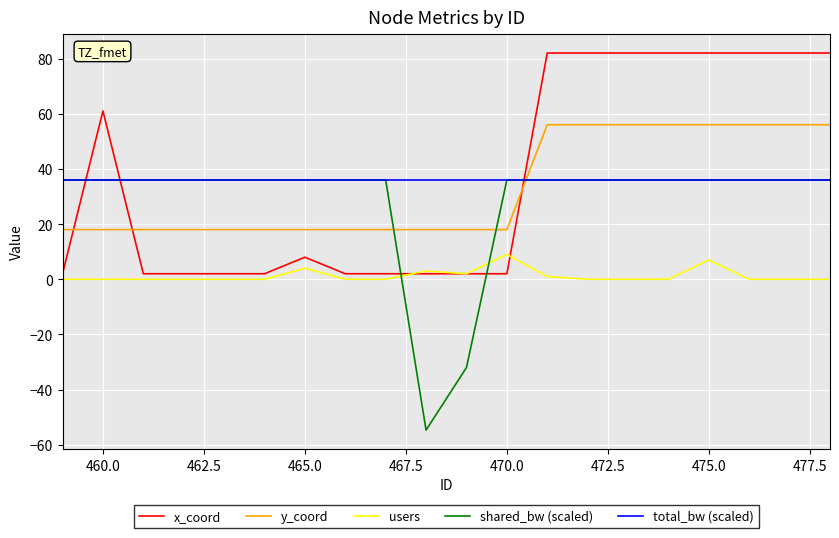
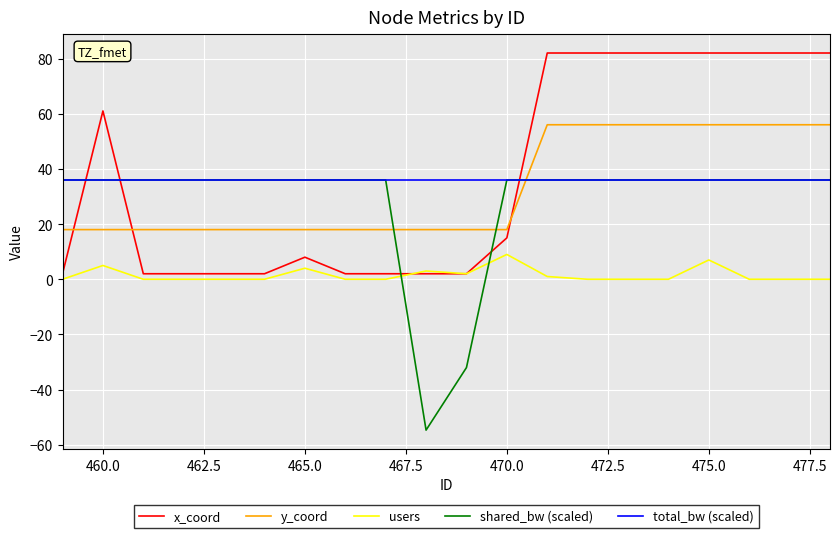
users, 460.0: 0 -> 5
x_coord, 470.0: 2 -> 15
